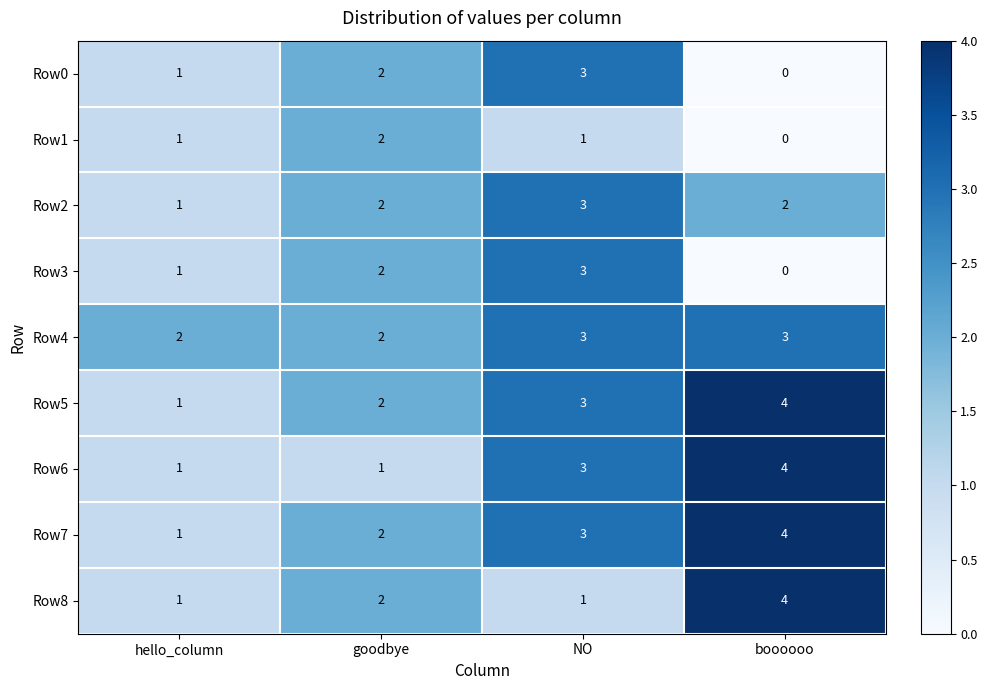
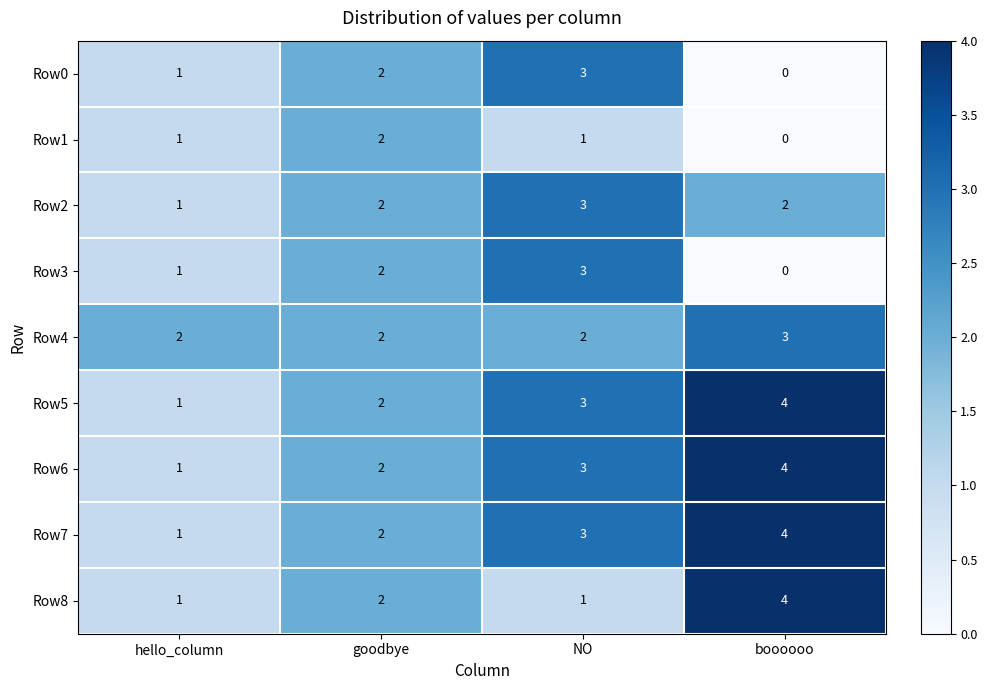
Row4, NO: 3 -> 2
Row6, goodbye: 1 -> 2
